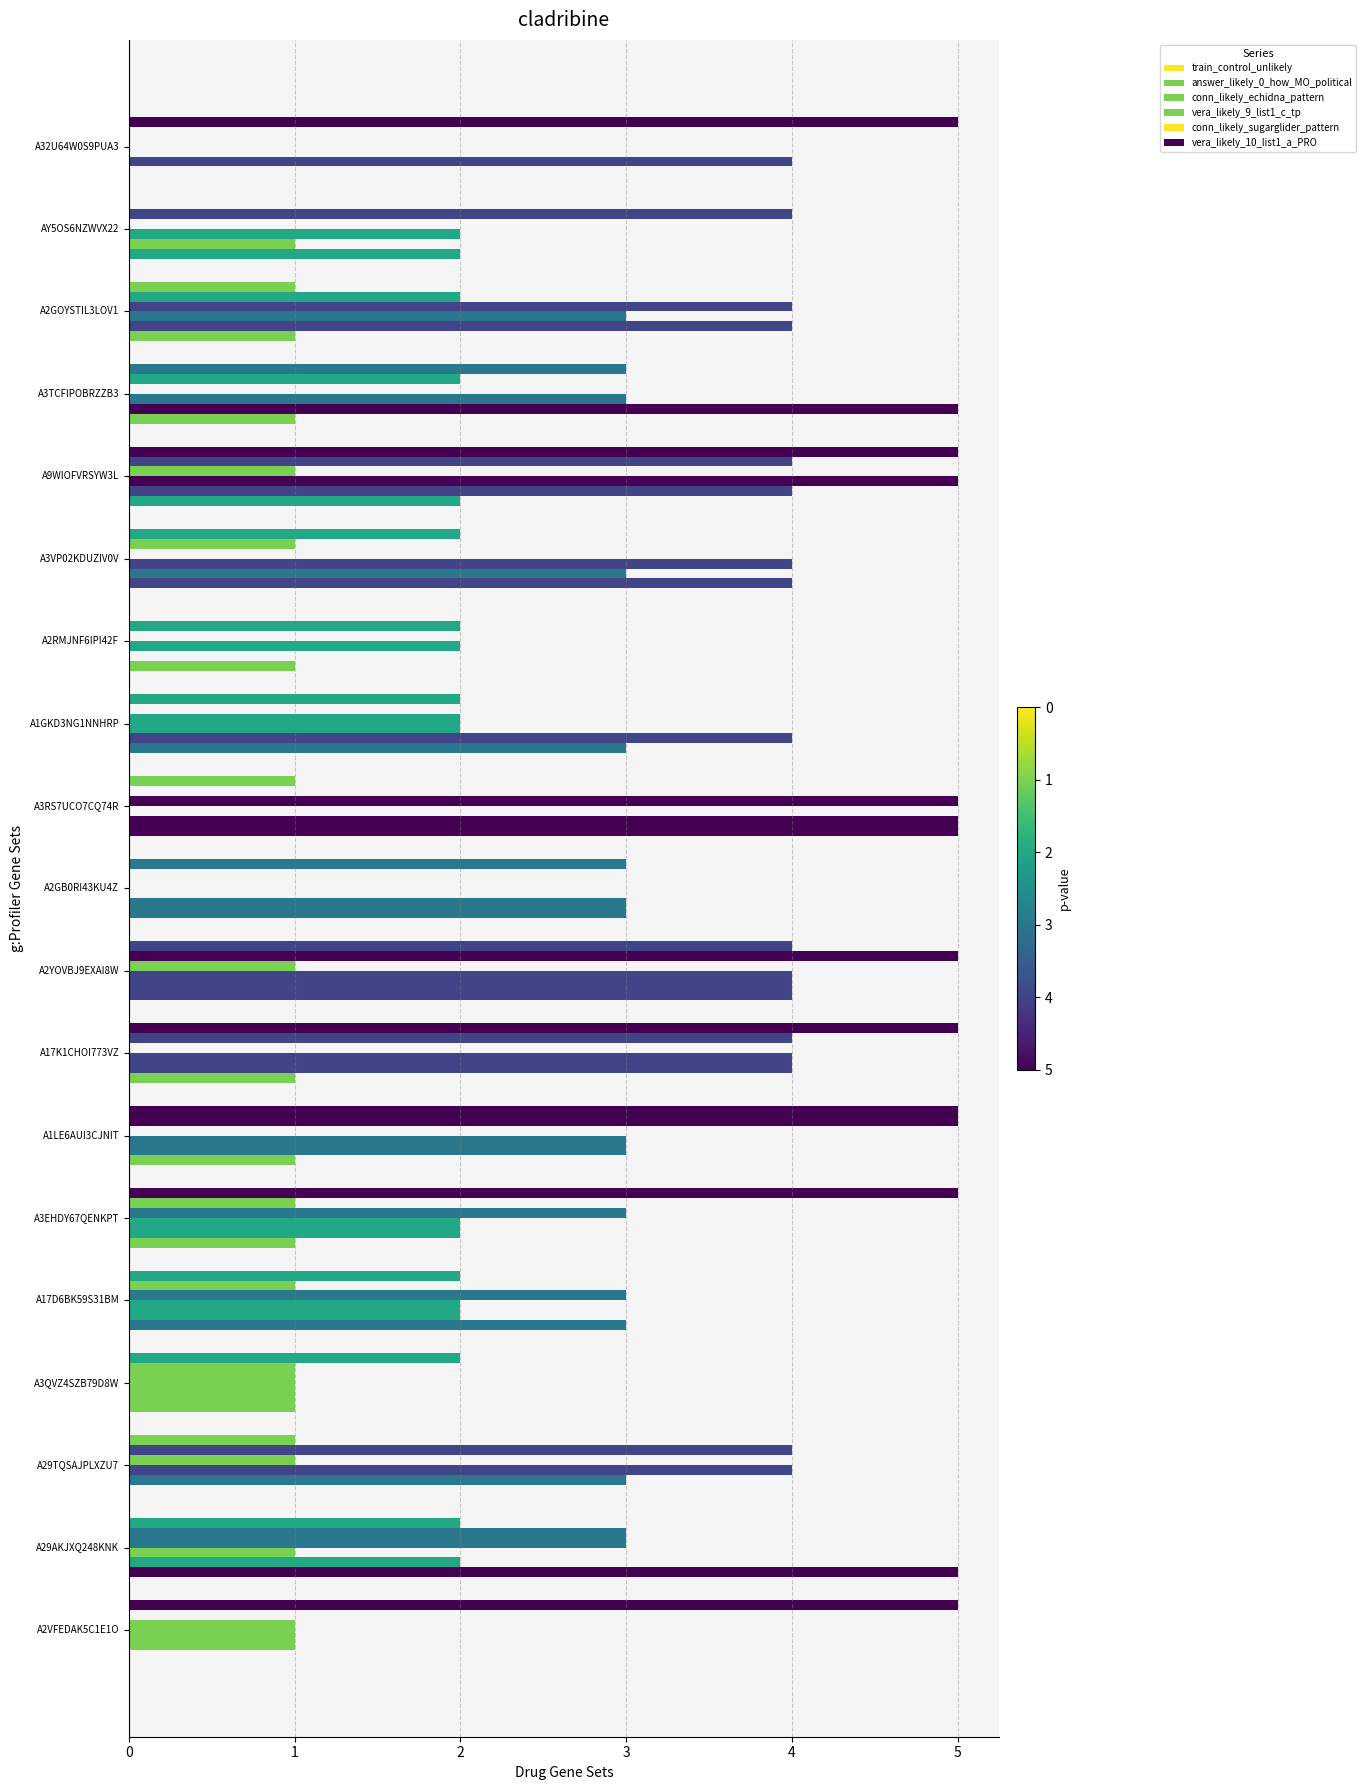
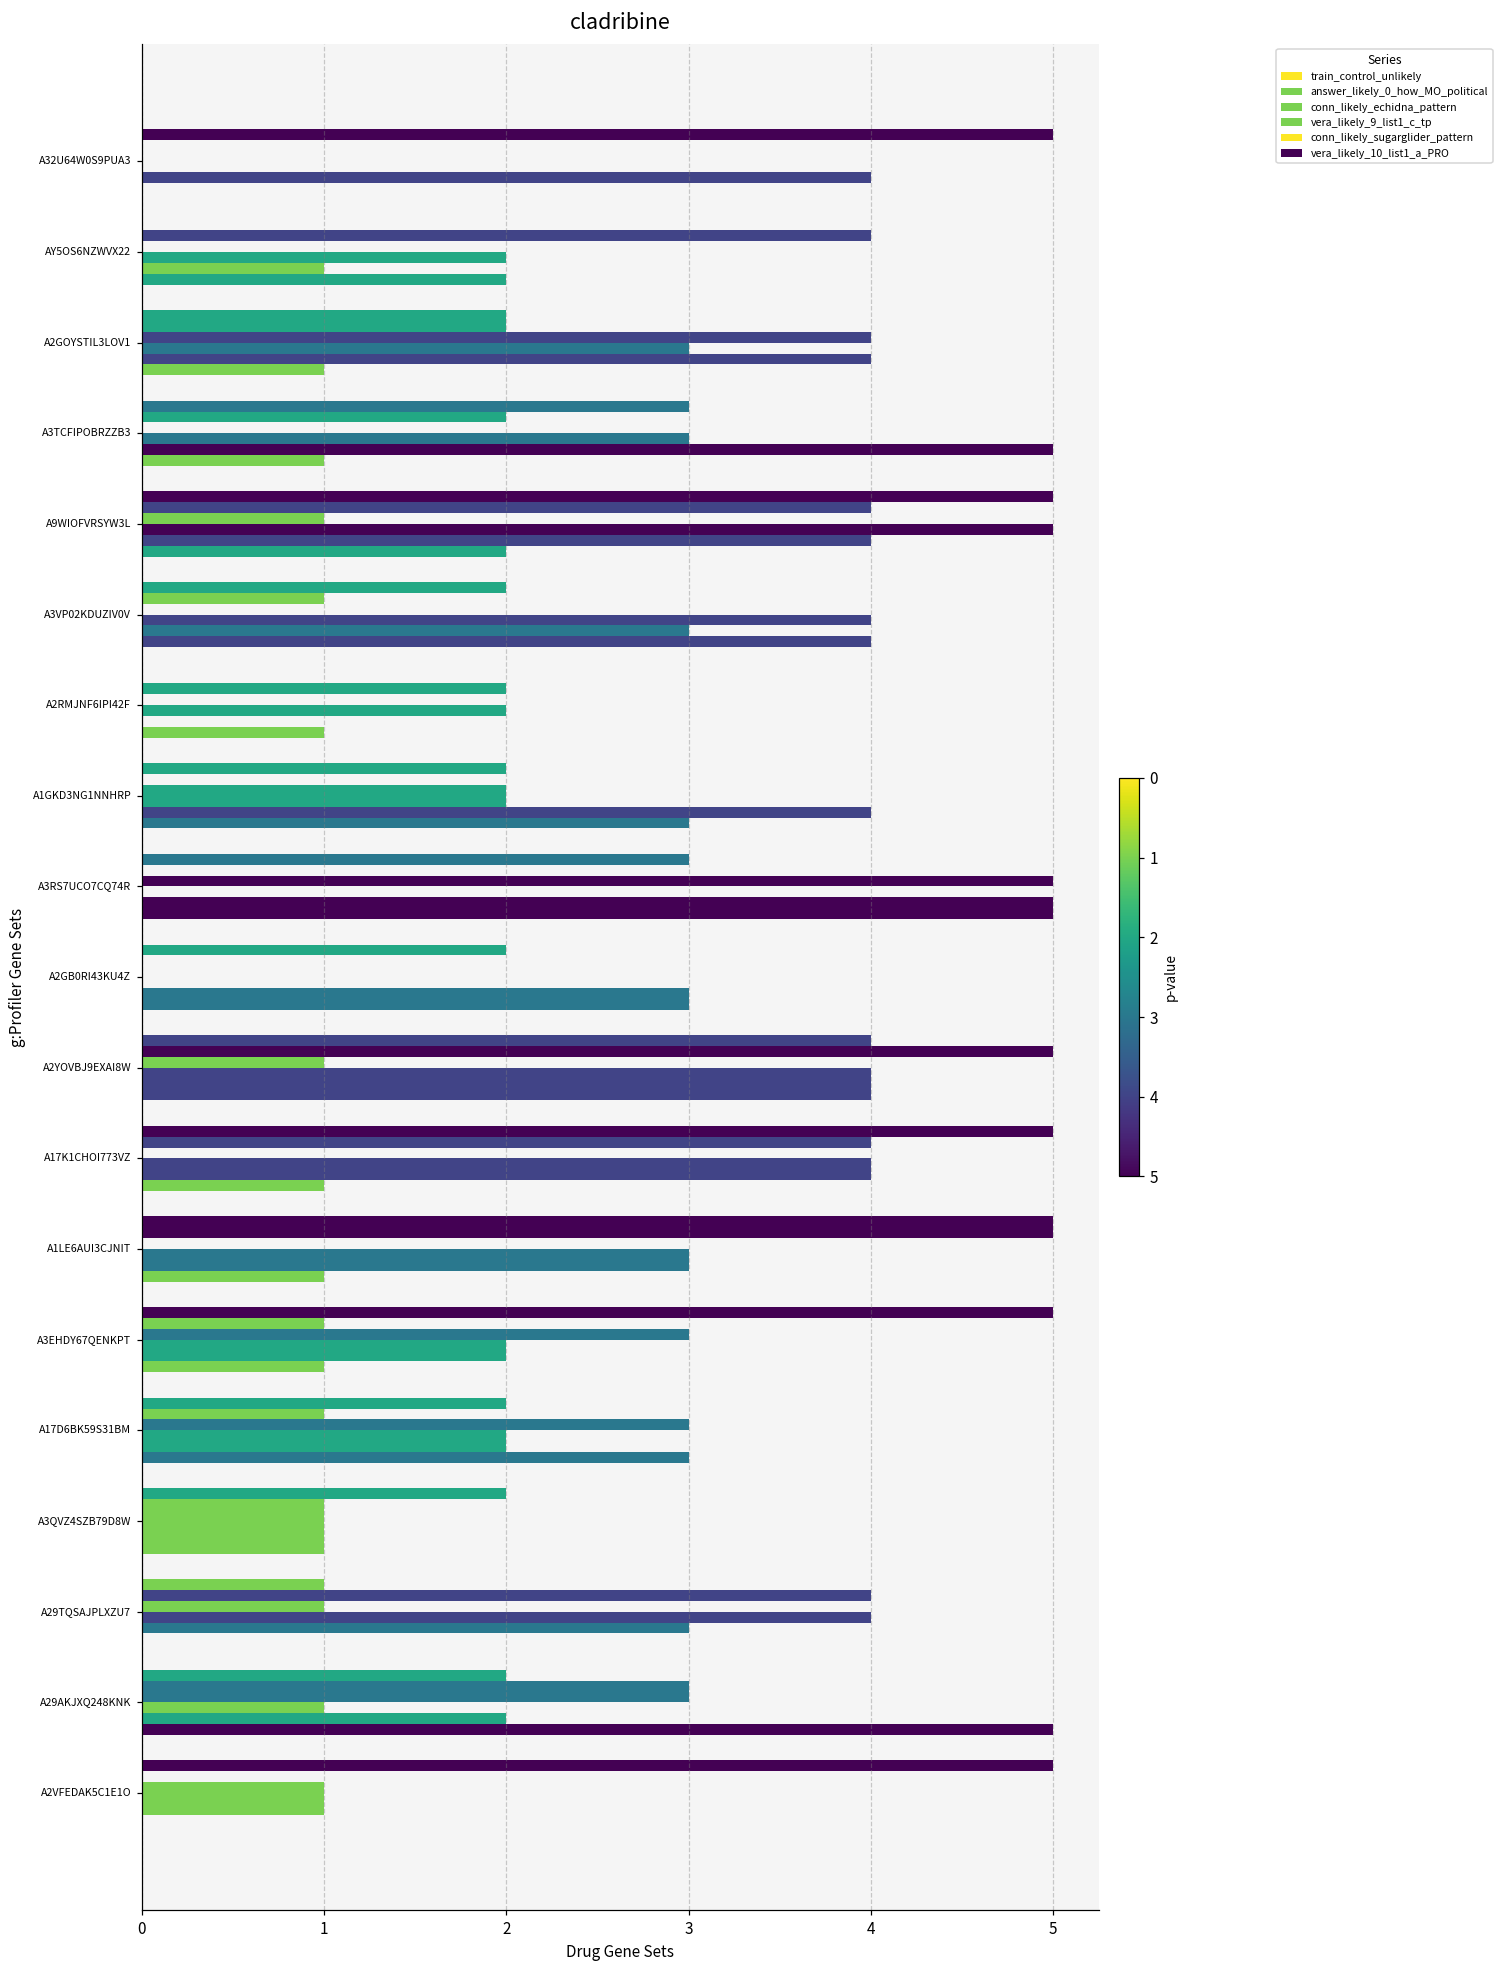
vera_likely_10_list1_a_PRO, A2GOYSTIL3LOV1: 1 -> 2
vera_likely_10_list1_a_PRO, A3RS7UCO7CQ74R: 1 -> 3
vera_likely_10_list1_a_PRO, A2GB0RI43KU4Z: 3 -> 2
